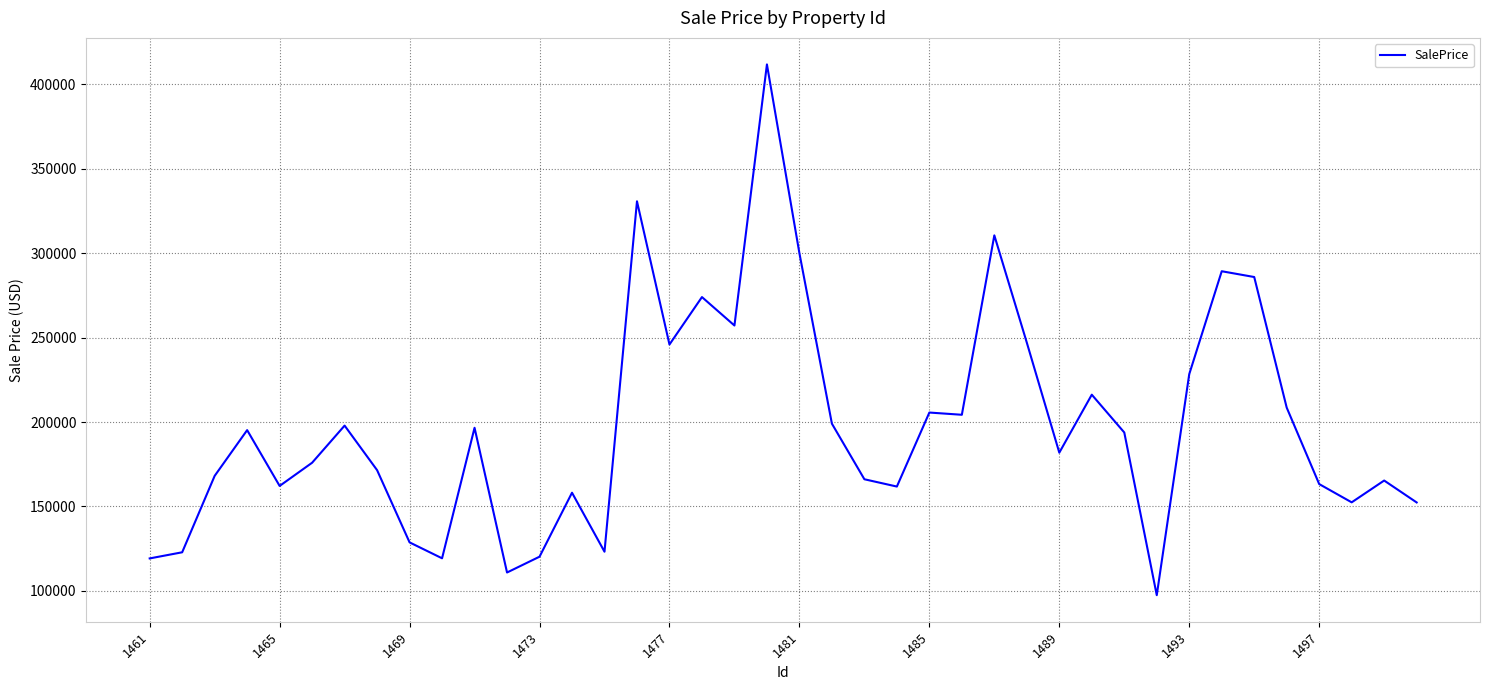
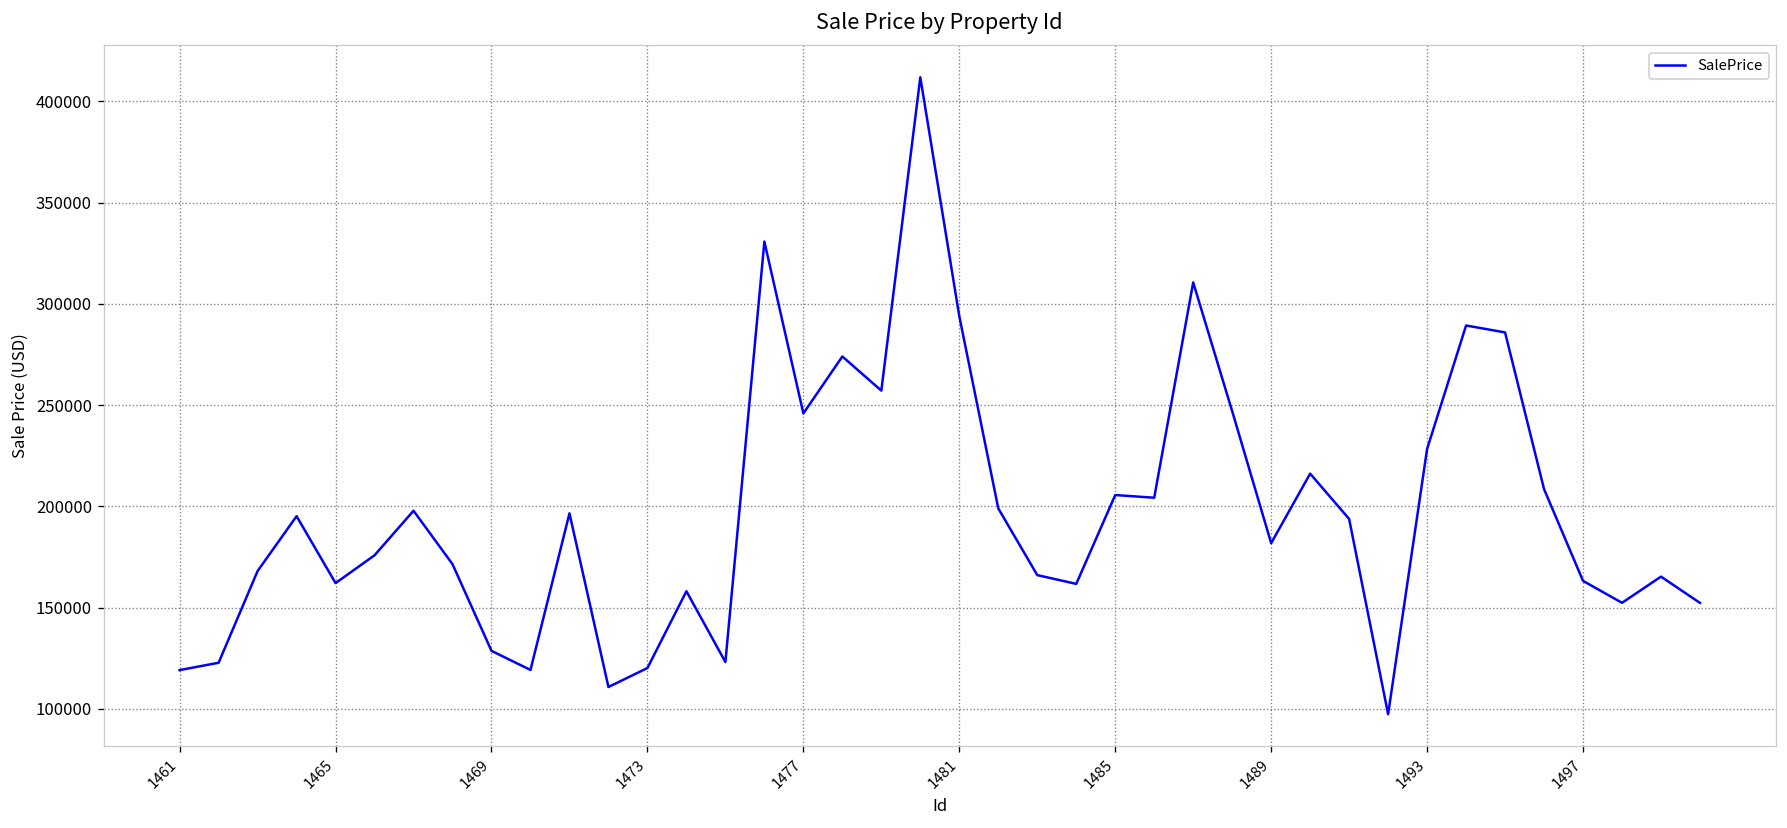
1481: 300000 -> 294000
